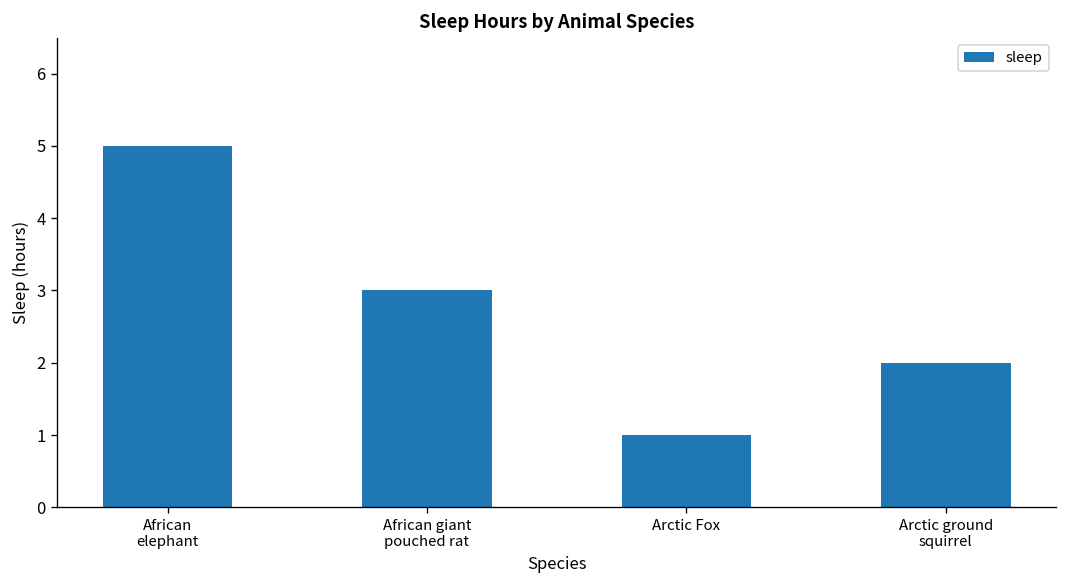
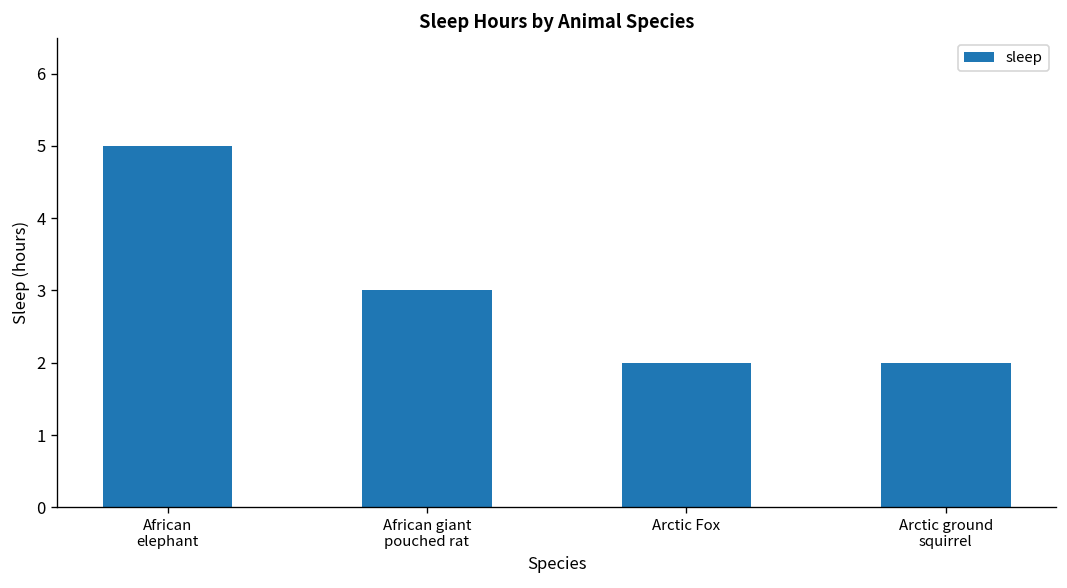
Arctic Fox: 1 -> 2
